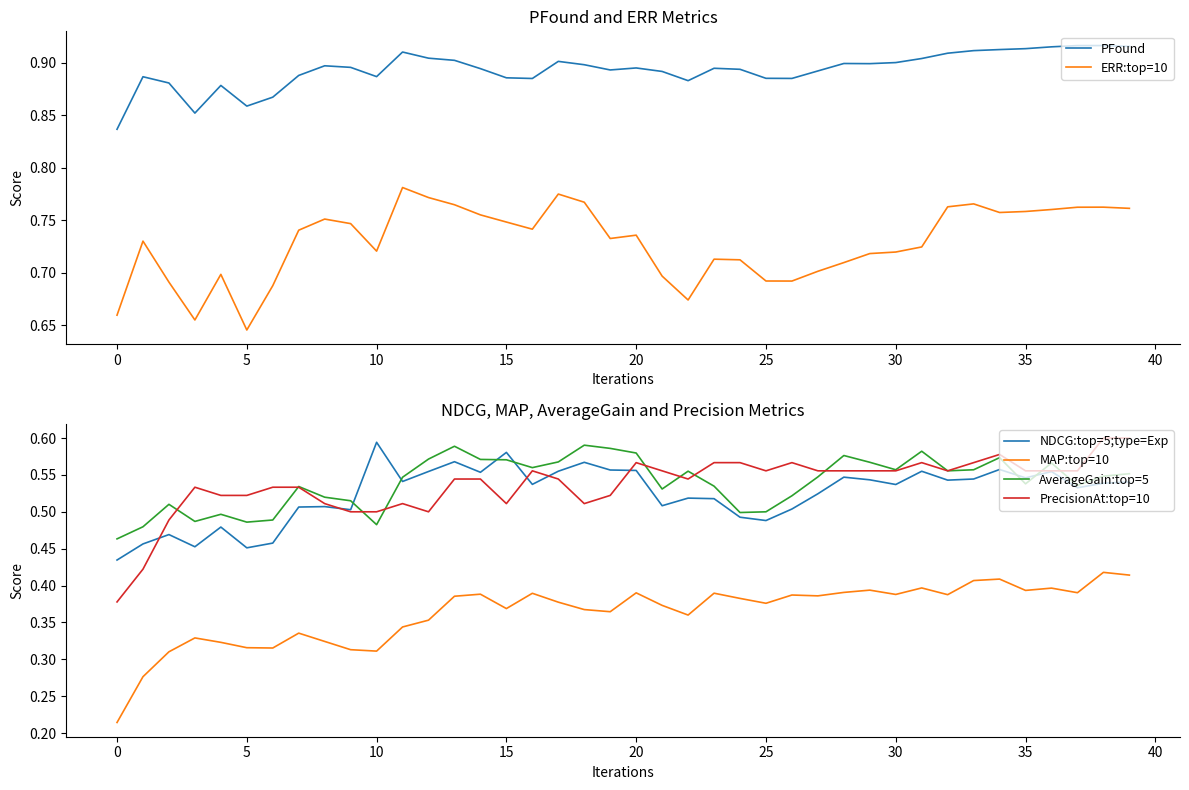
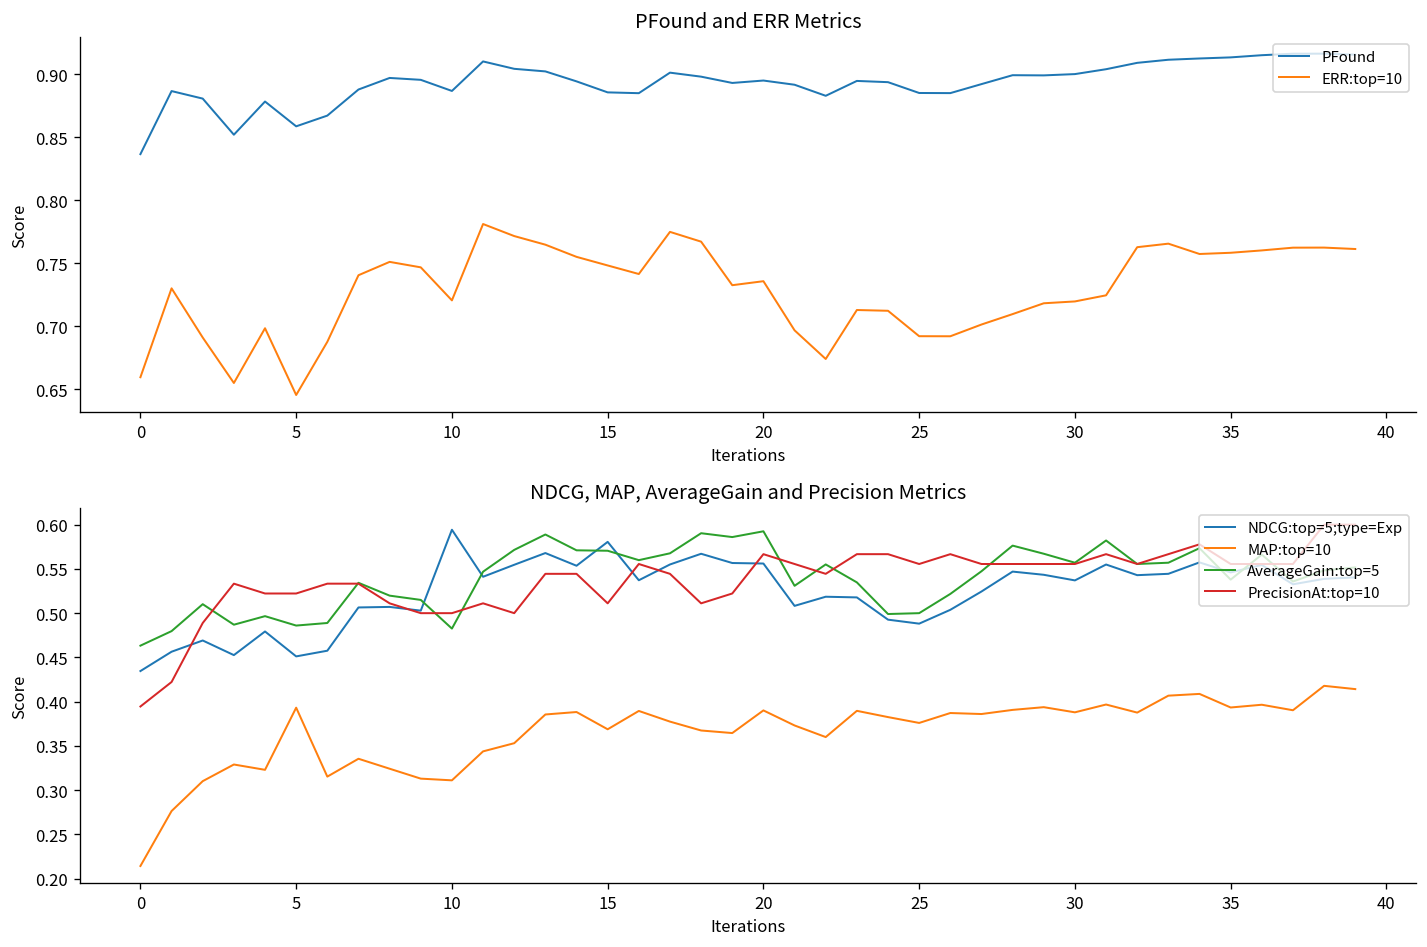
NDCG, MAP, AverageGain and Precision Metrics, PrecisionAt:top=10, 0: 0.38 -> 0.39
NDCG, MAP, AverageGain and Precision Metrics, MAP:top=10, 5: 0.32 -> 0.39
NDCG, MAP, AverageGain and Precision Metrics, AverageGain:top=5, 20: 0.58 -> 0.59
